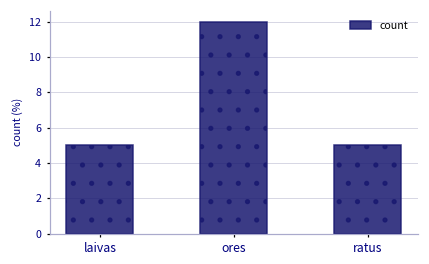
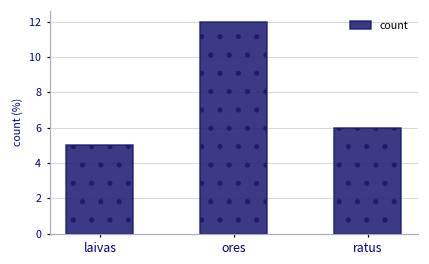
ratus: 5 -> 6
